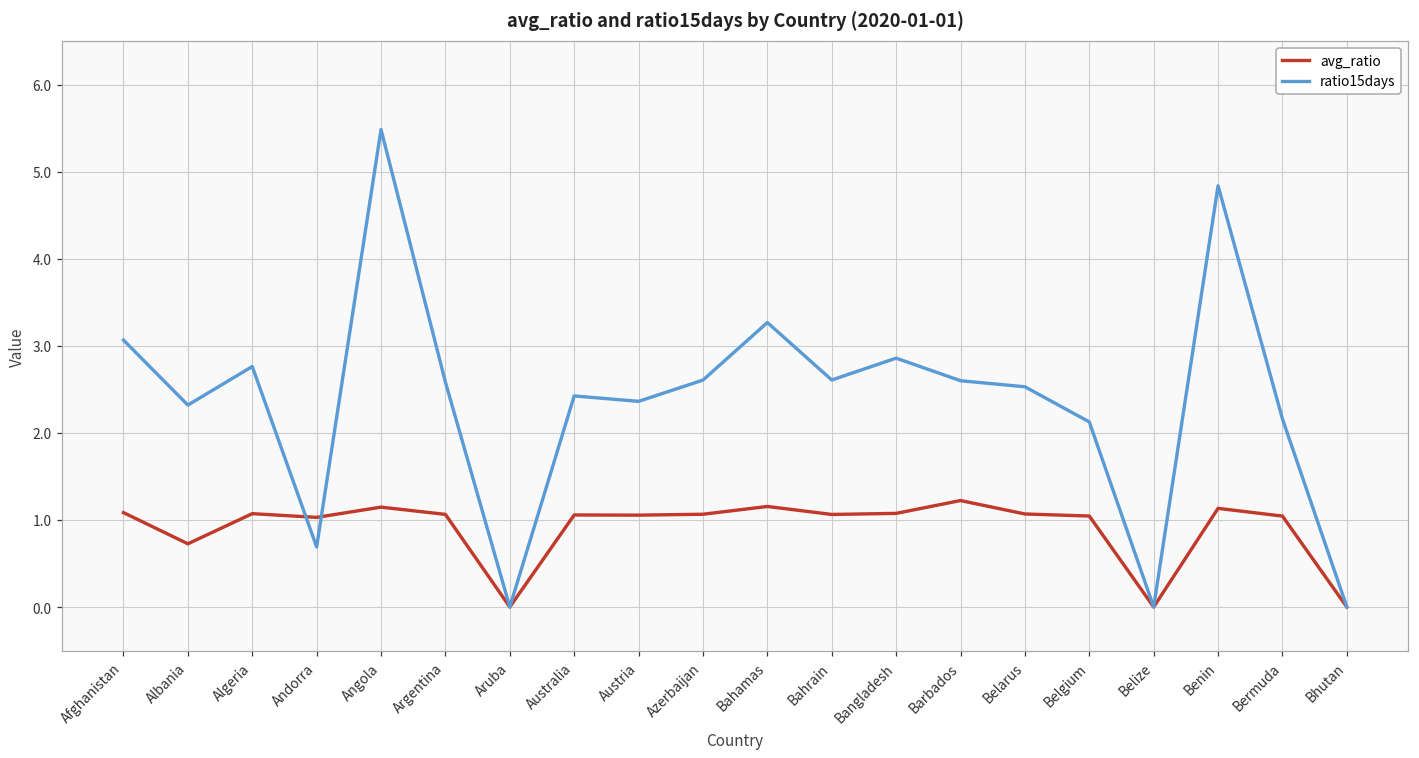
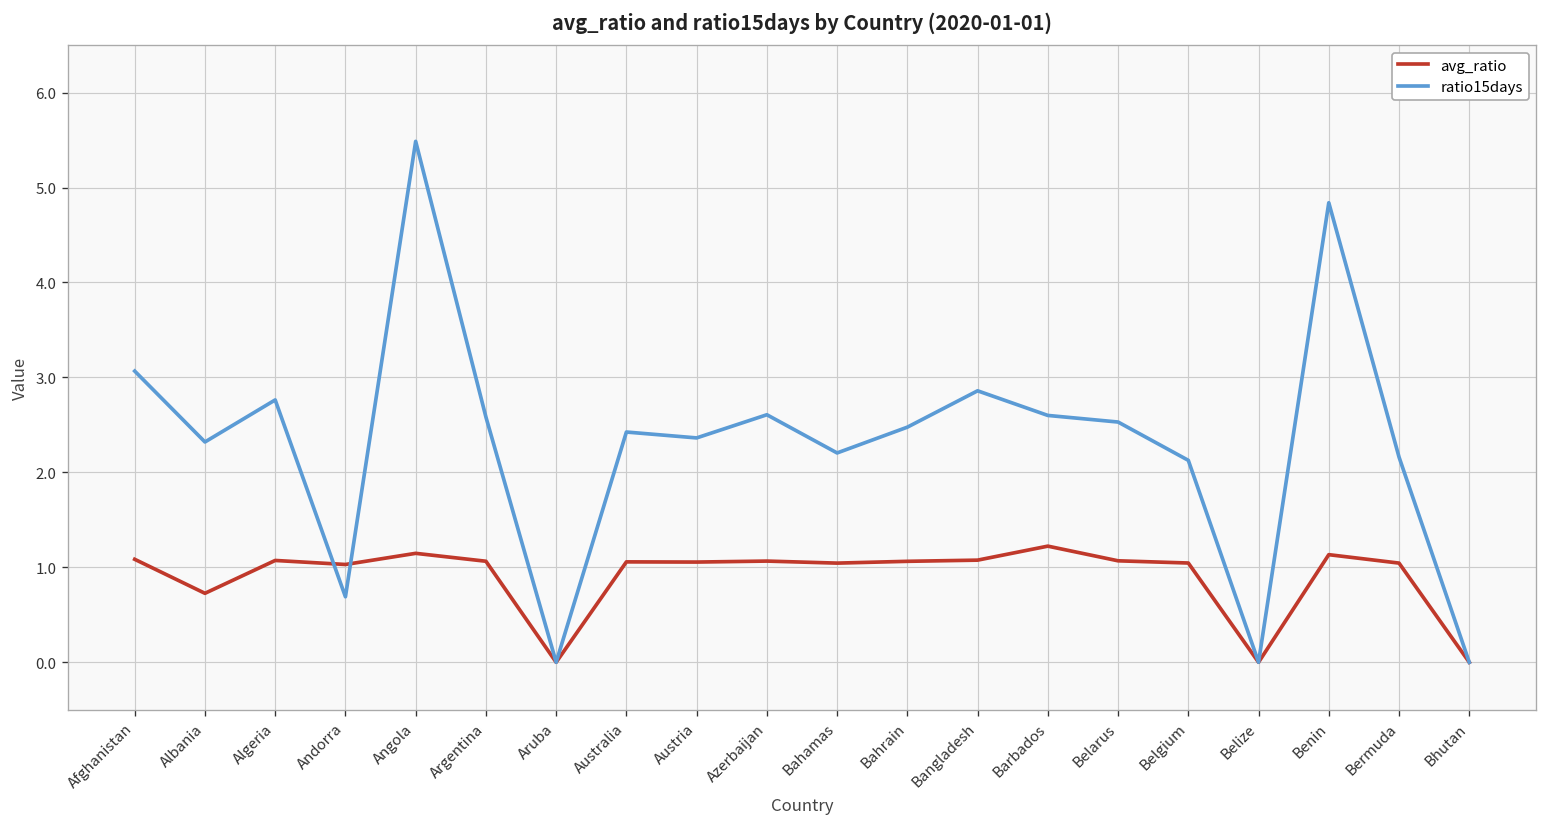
avg_ratio, Bahamas: 1.2 -> 1.0
ratio15days, Bahamas: 3.3 -> 2.2
ratio15days, Bahrain: 2.6 -> 2.5
